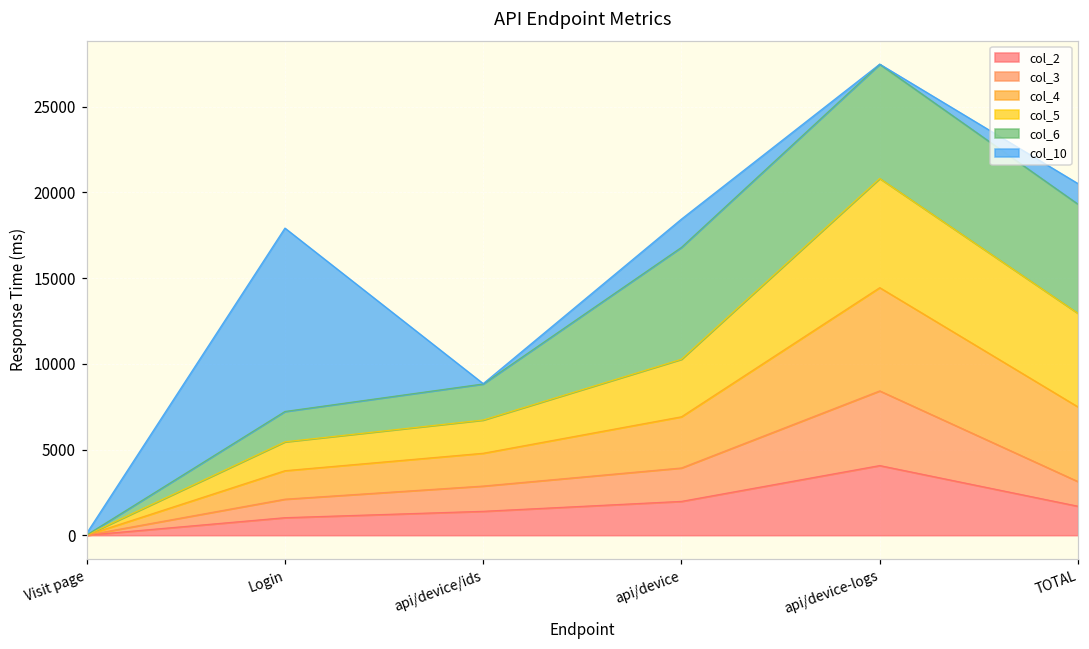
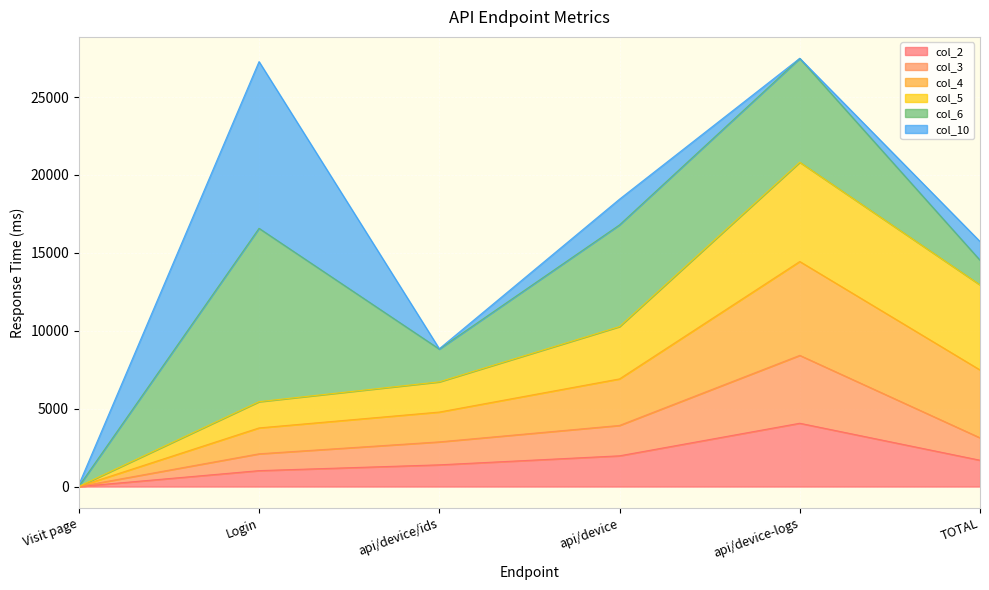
col_6, Login: 1800 -> 11100
col_6, TOTAL: 6400 -> 1600
